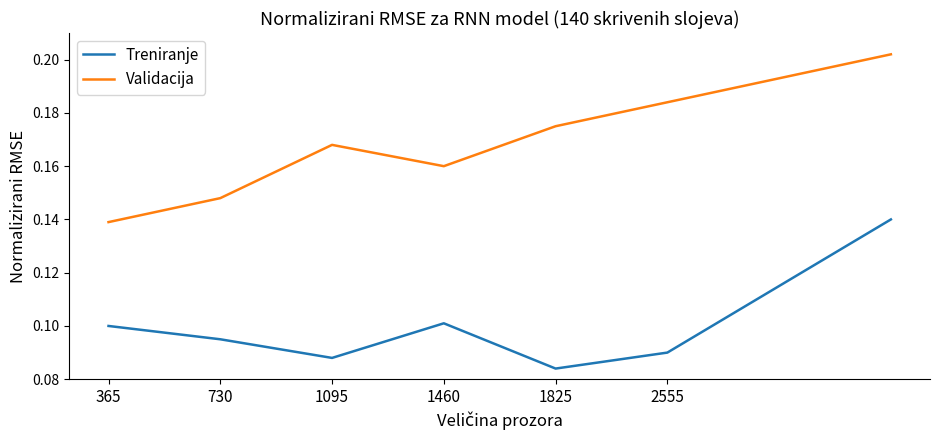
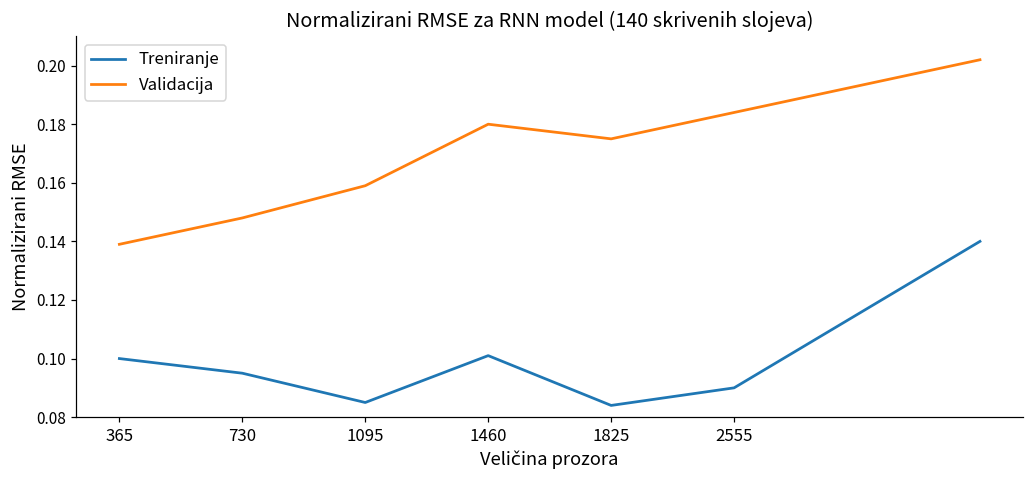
Treniranje, 1095: 0.088 -> 0.085
Validacija, 1095: 0.168 -> 0.159
Validacija, 1460: 0.16 -> 0.18
